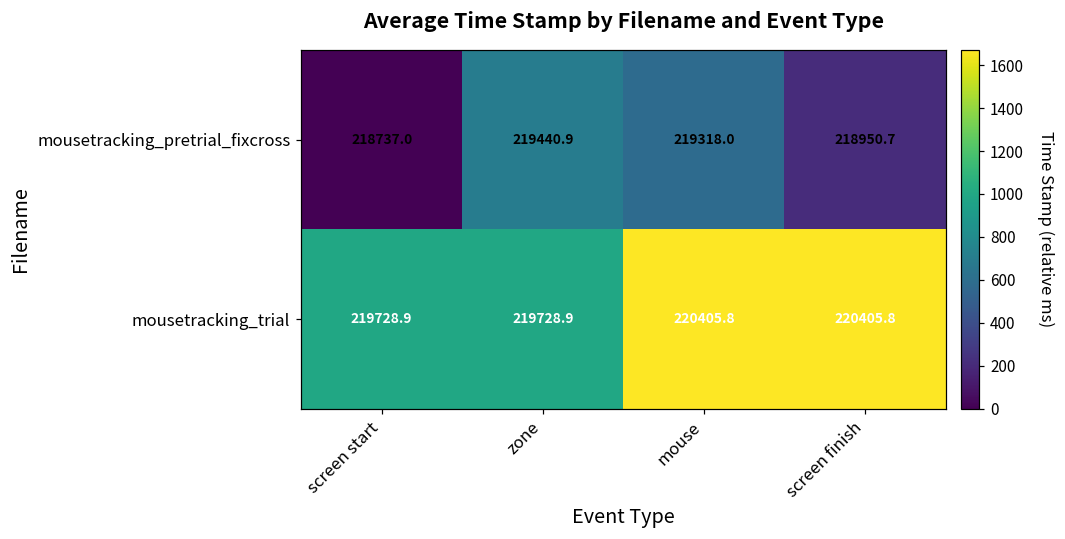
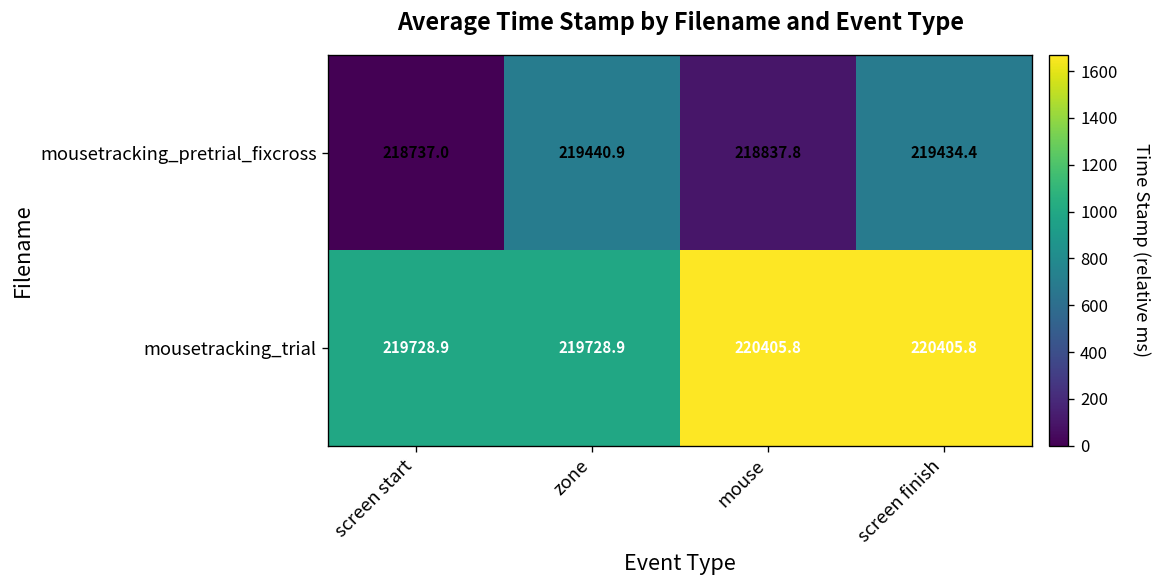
mousetracking_pretrial_fixcross, mouse: 219318.0 -> 218837.8
mousetracking_pretrial_fixcross, screen finish: 218950.7 -> 219434.4
